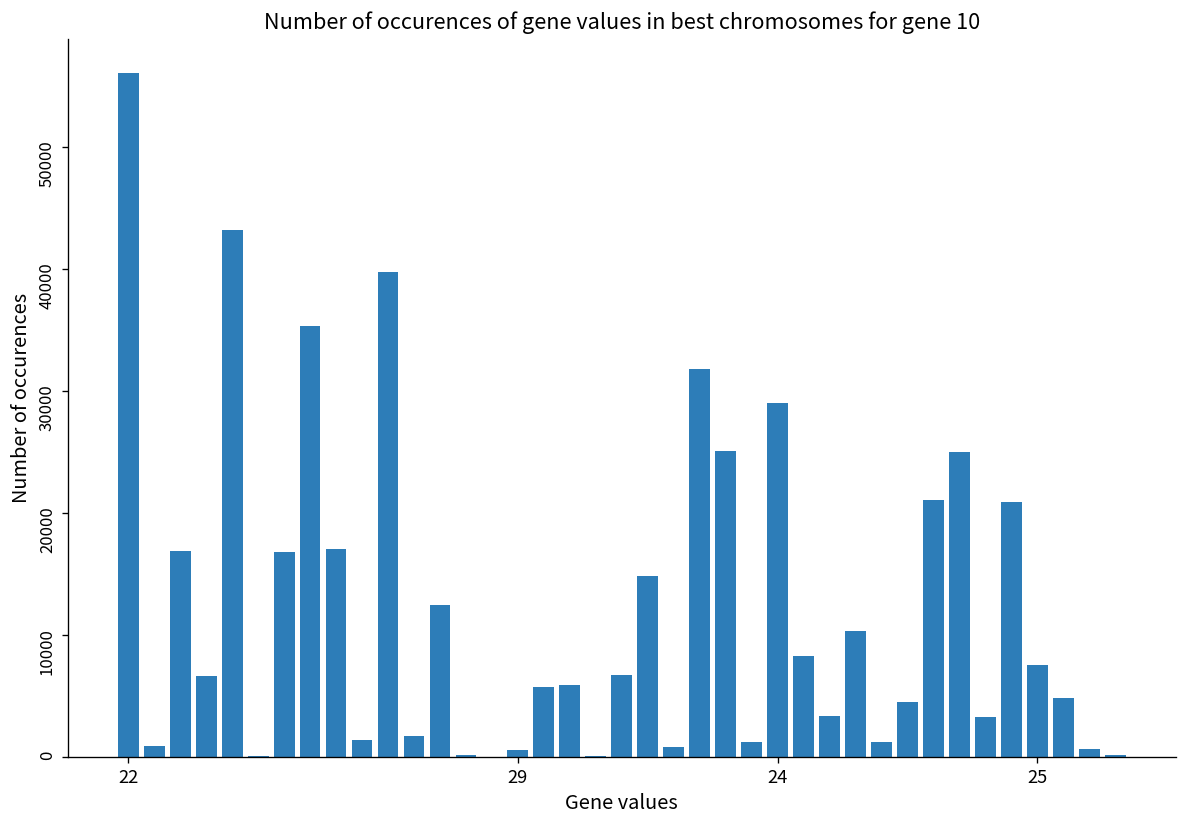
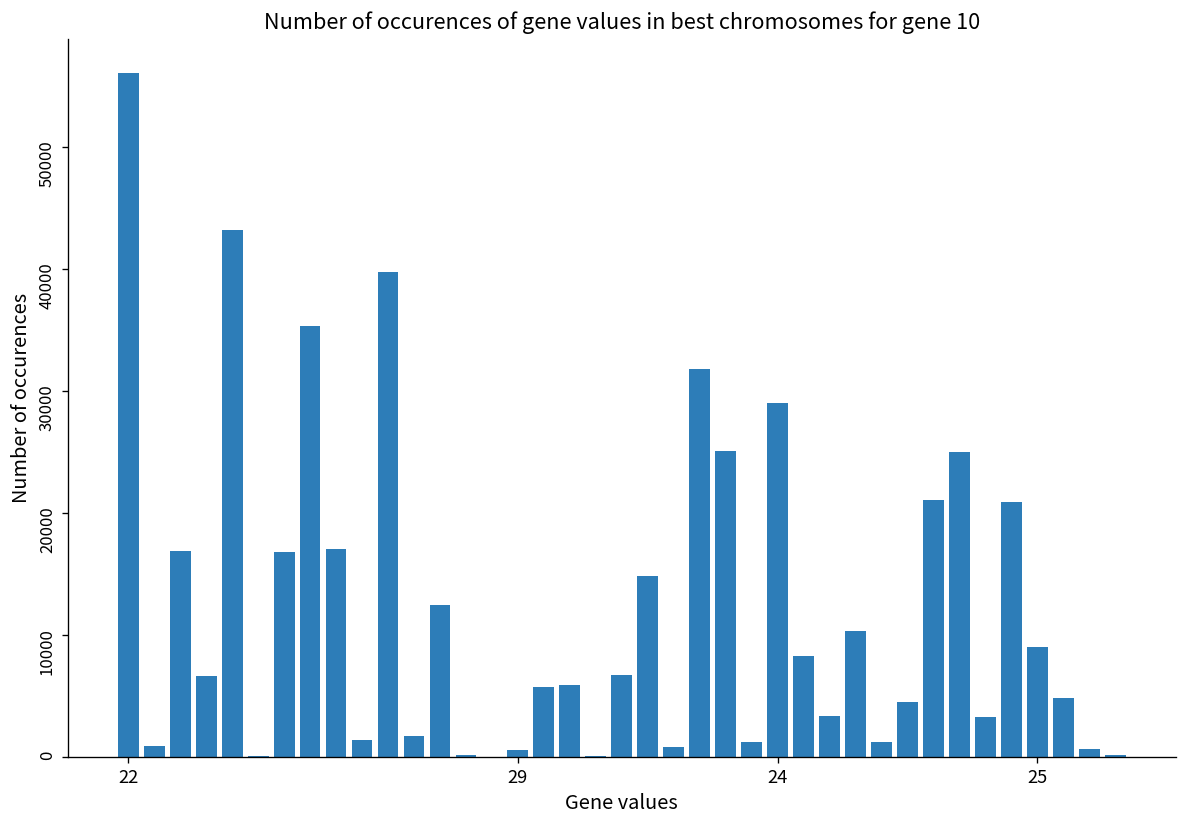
25: 7500 -> 9000
